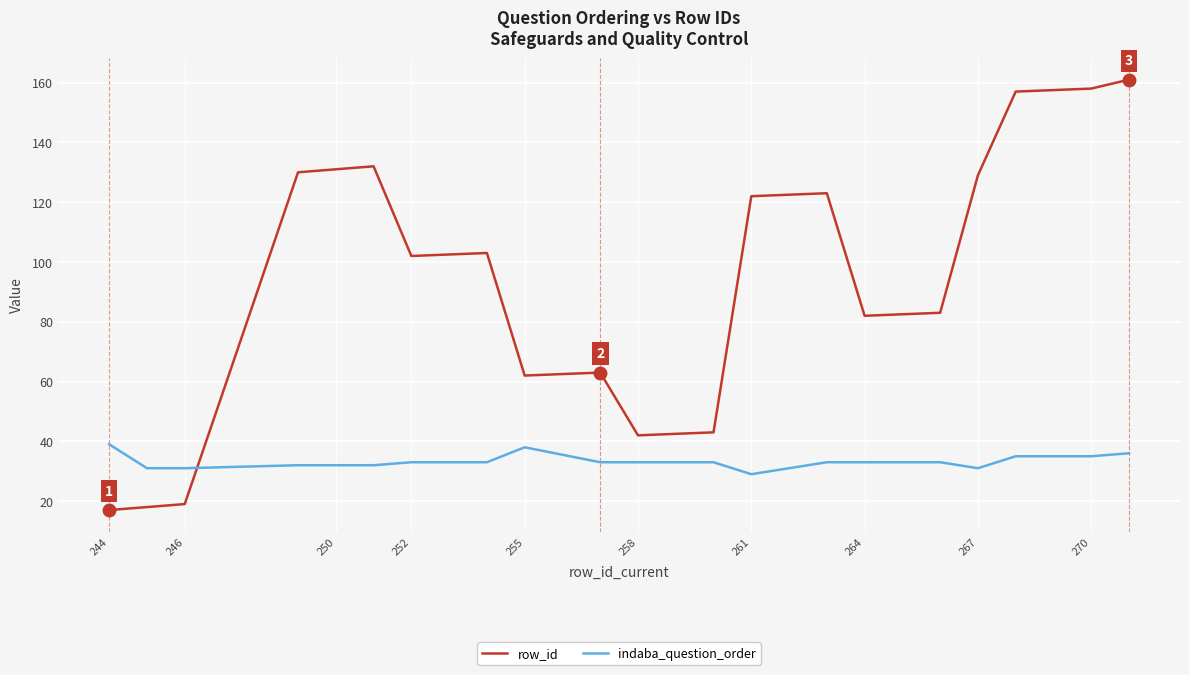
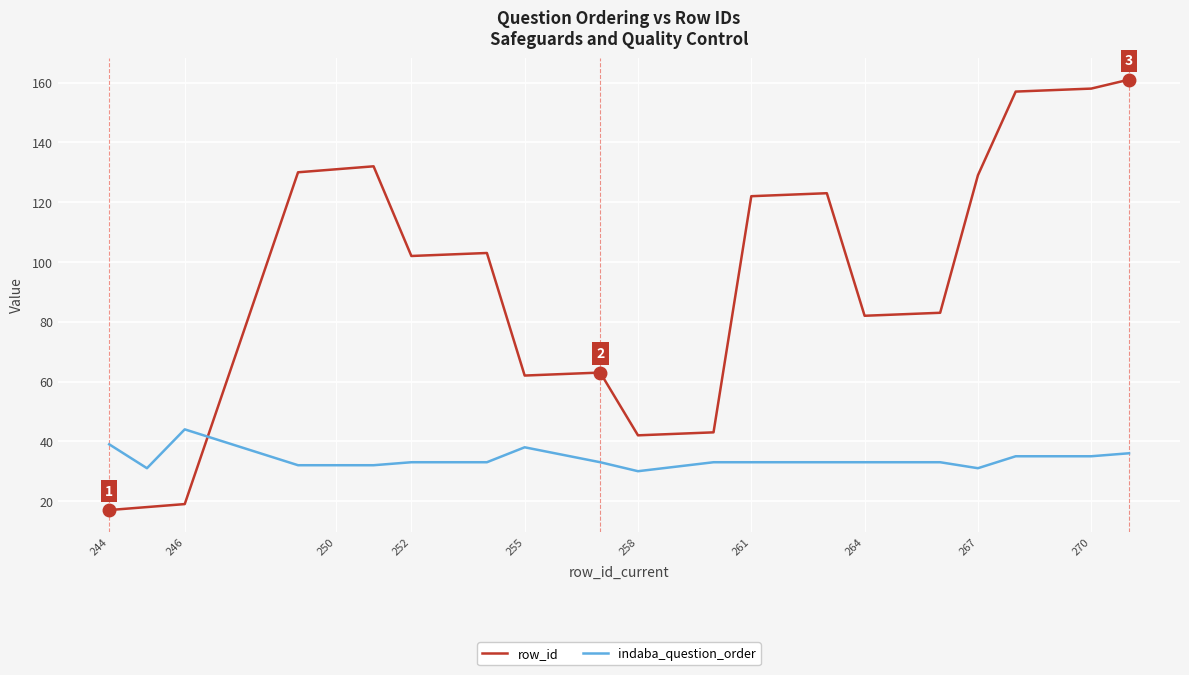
indaba_question_order, 246: 31 -> 44
indaba_question_order, 258: 33 -> 30
indaba_question_order, 261: 29 -> 33
